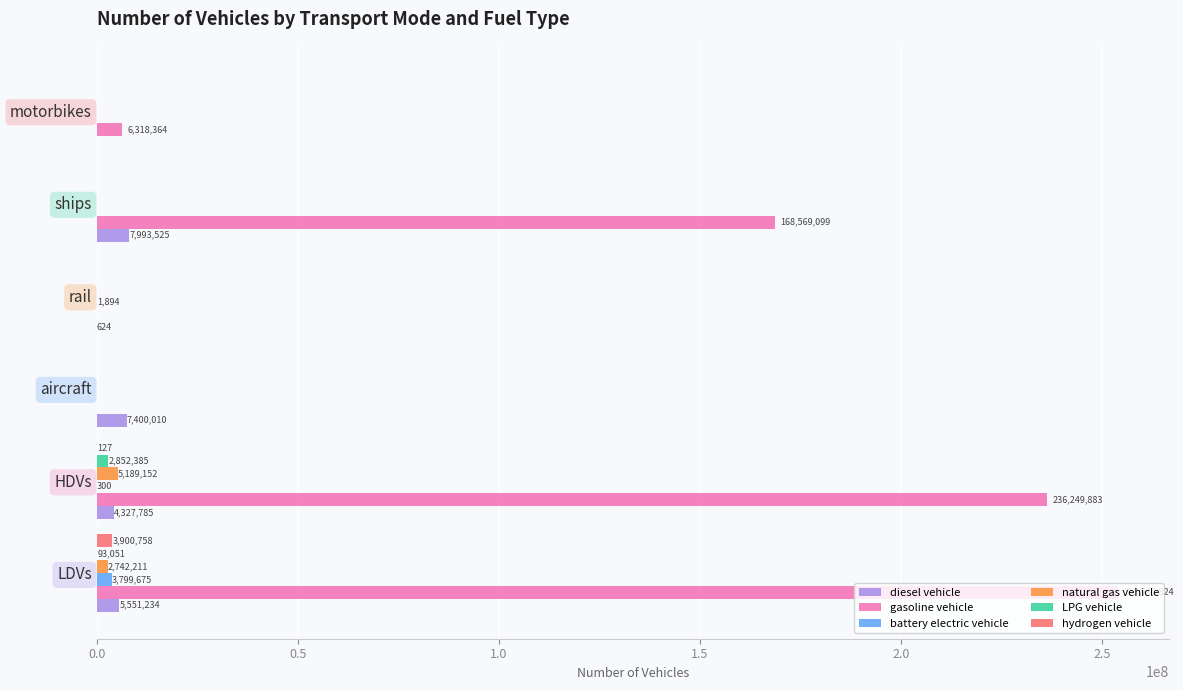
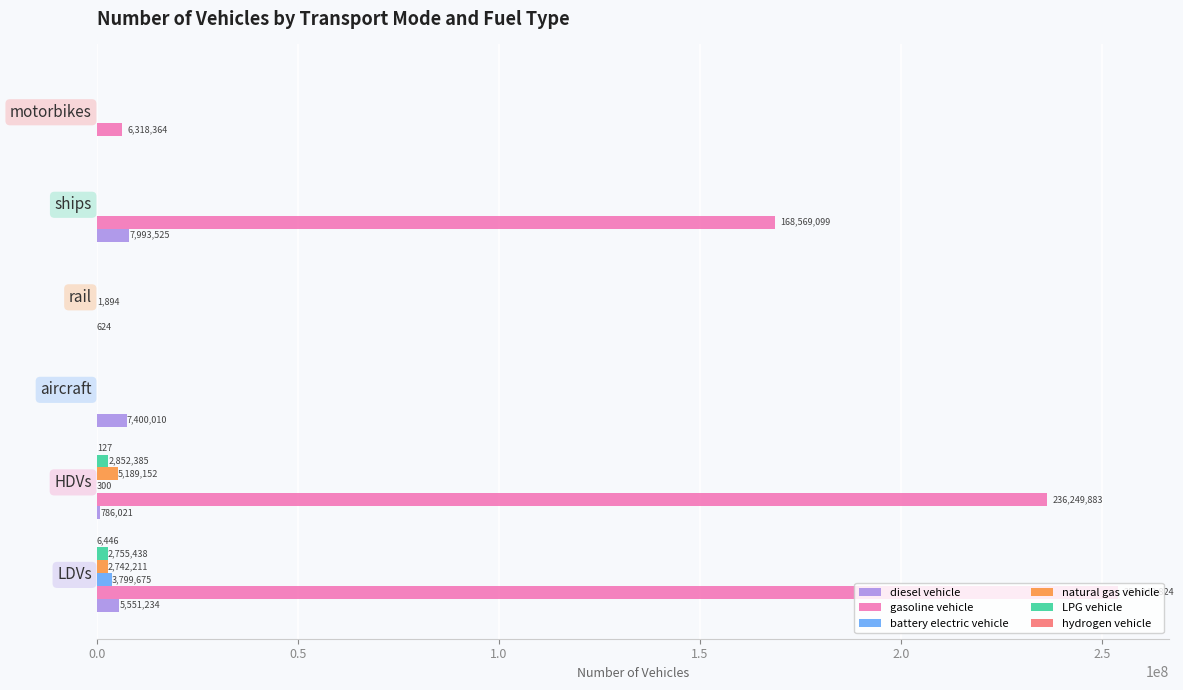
diesel vehicle, HDVs: 4,327,785 -> 786,021
hydrogen vehicle, LDVs: 3,900,758 -> 6,446
LPG vehicle, LDVs: 93,051 -> 2,755,438
